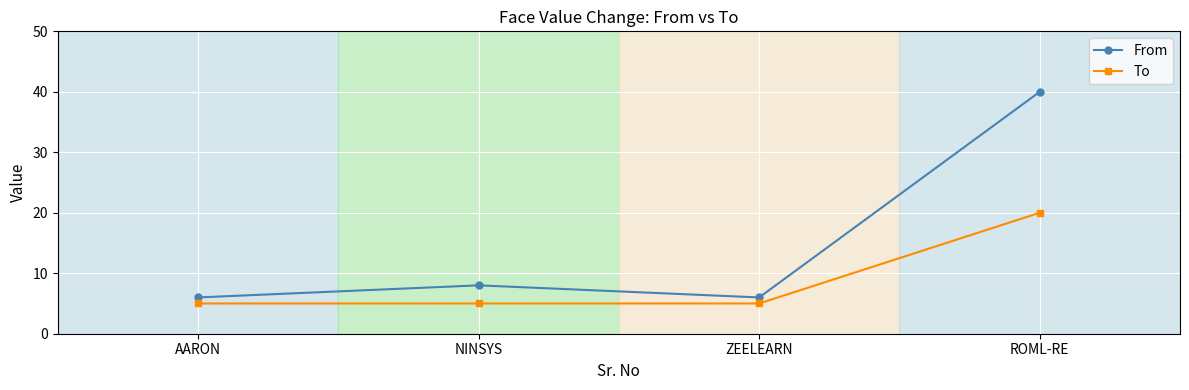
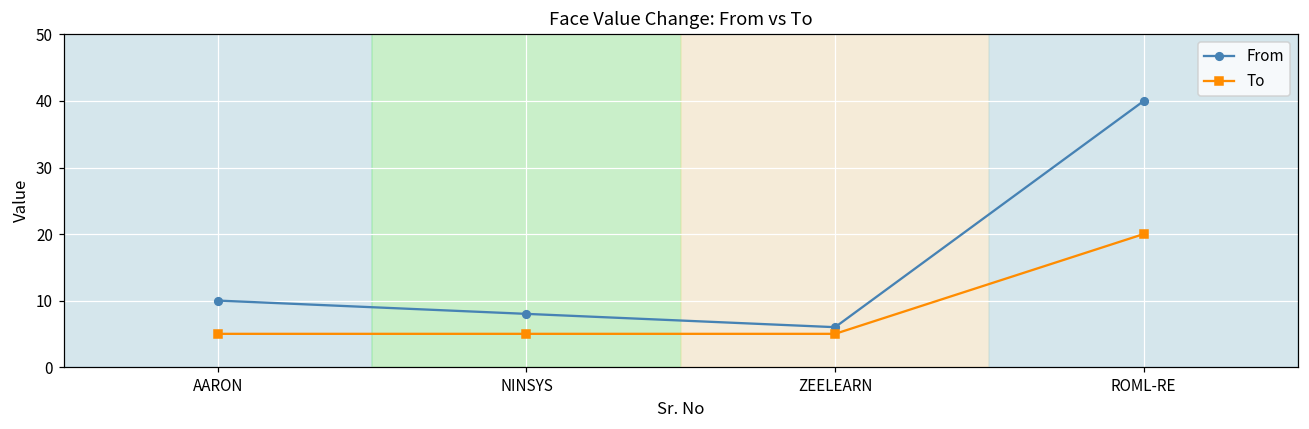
From, AARON: 6 -> 10
